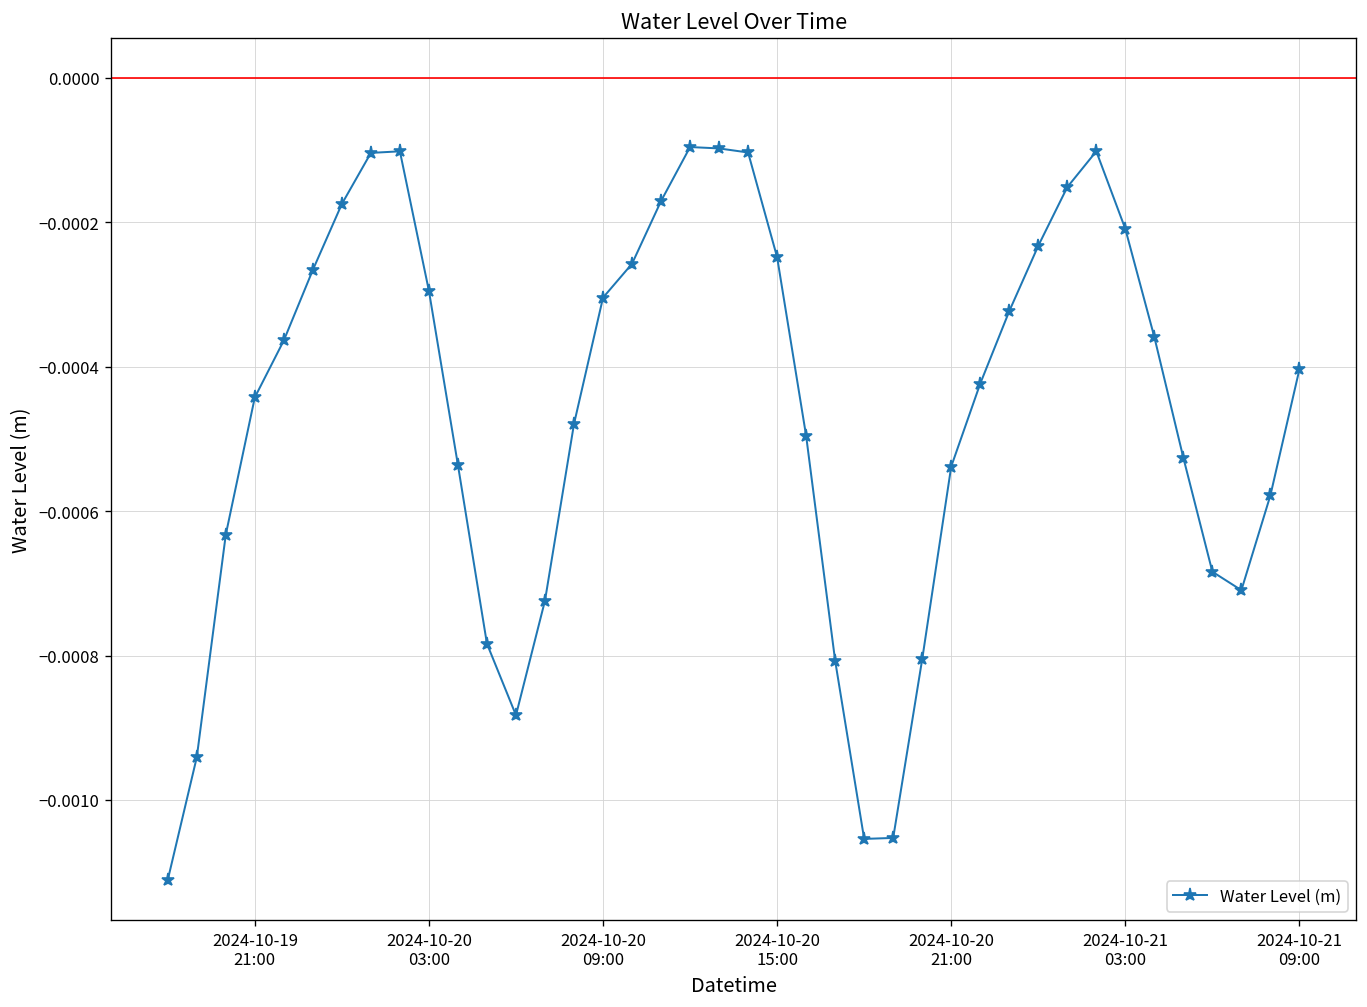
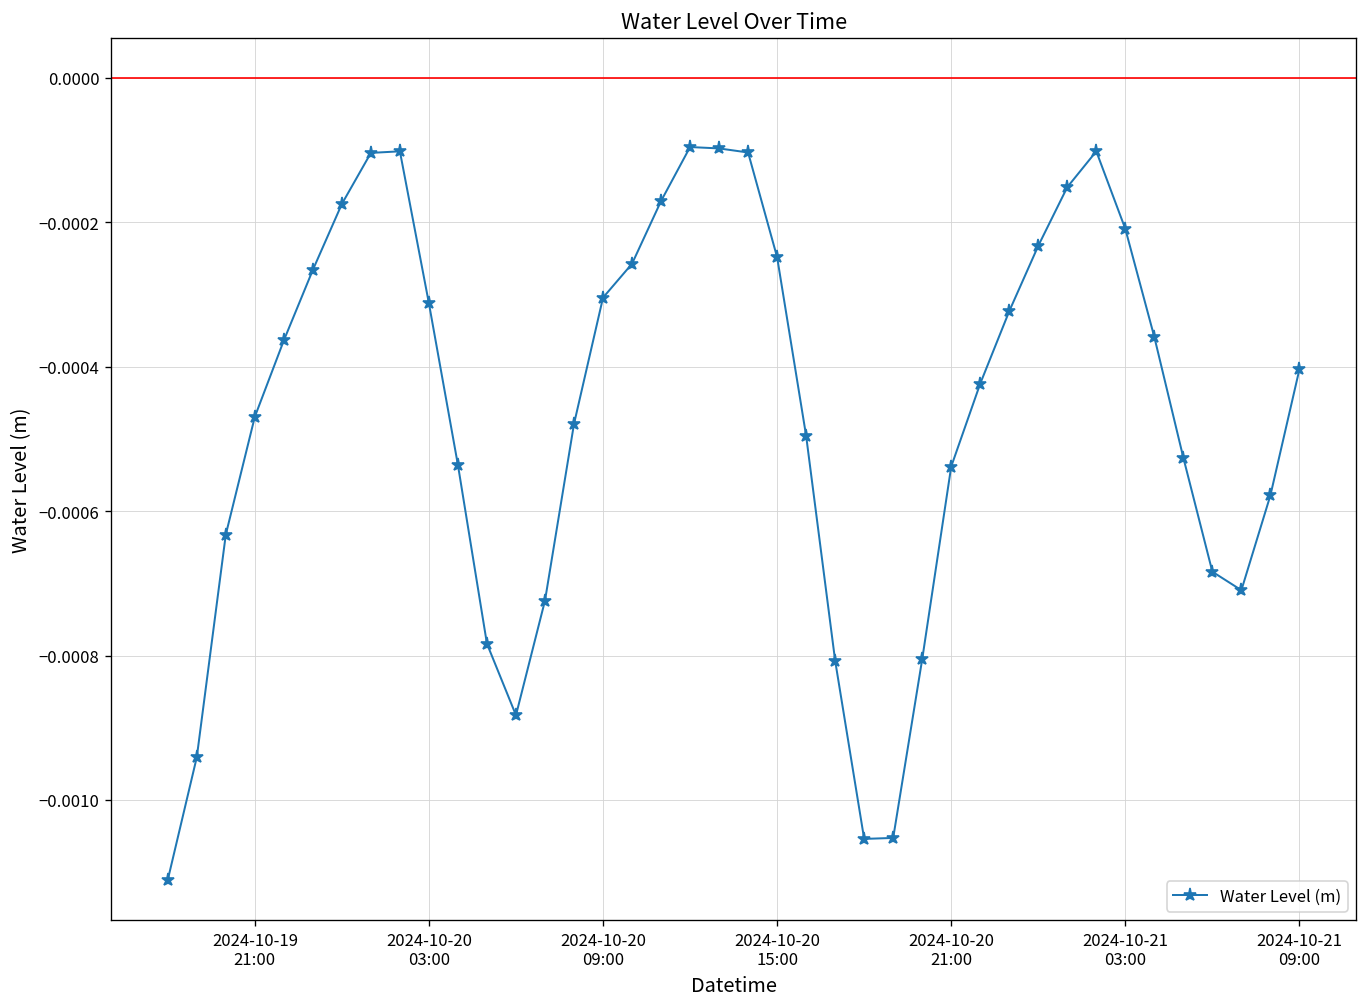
2024-10-19 21:00: -0.00044 -> -0.00047
2024-10-20 03:00: -0.00029 -> -0.00031
